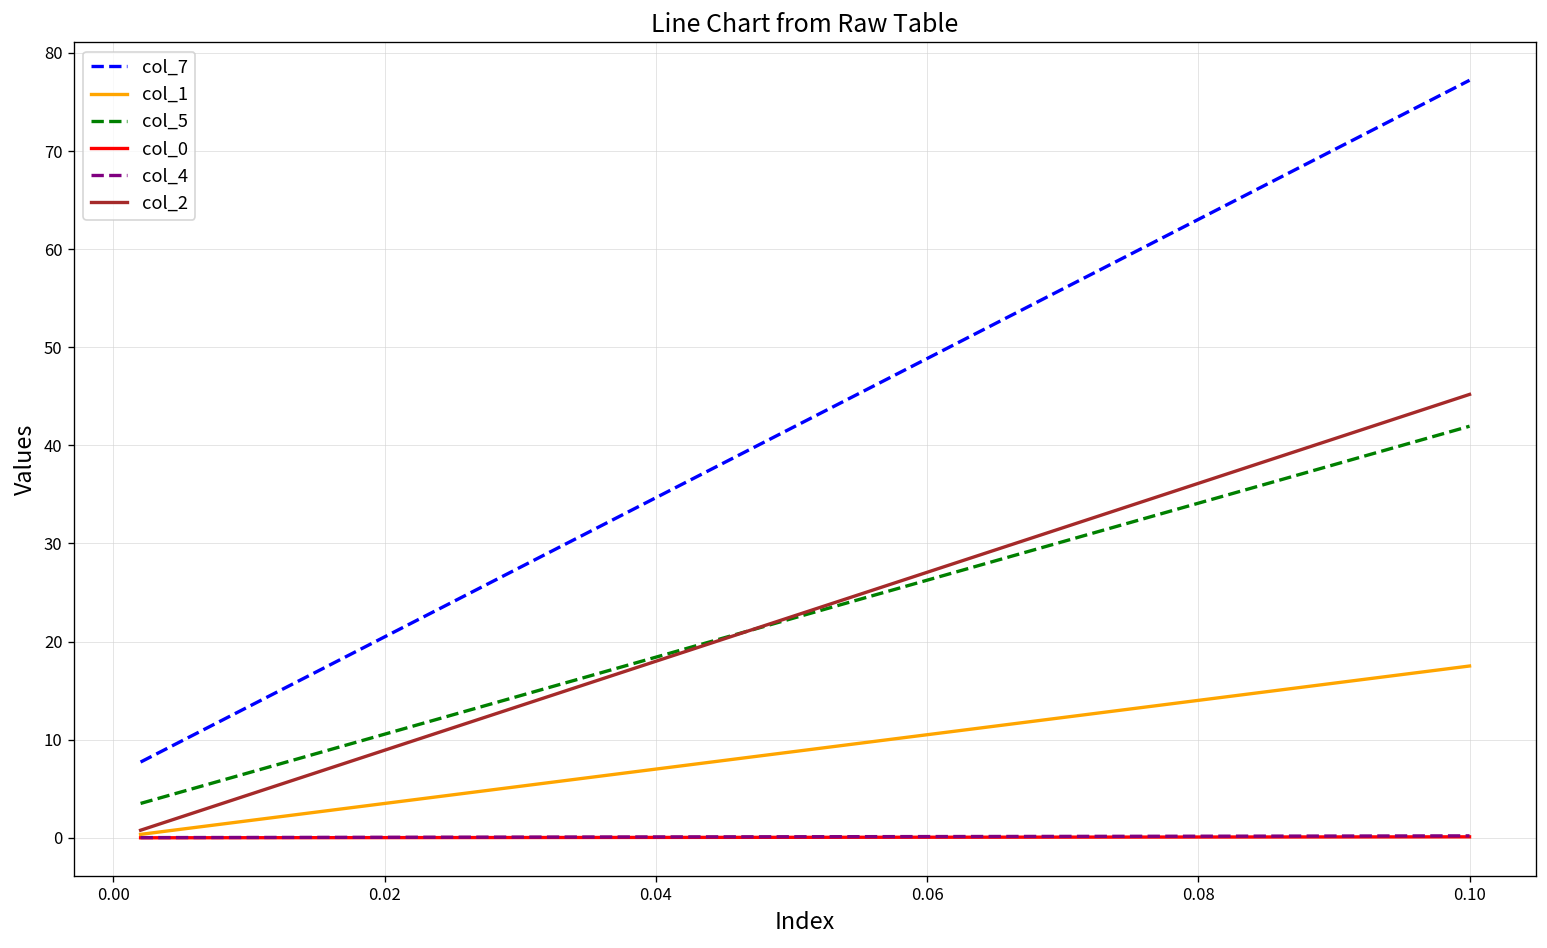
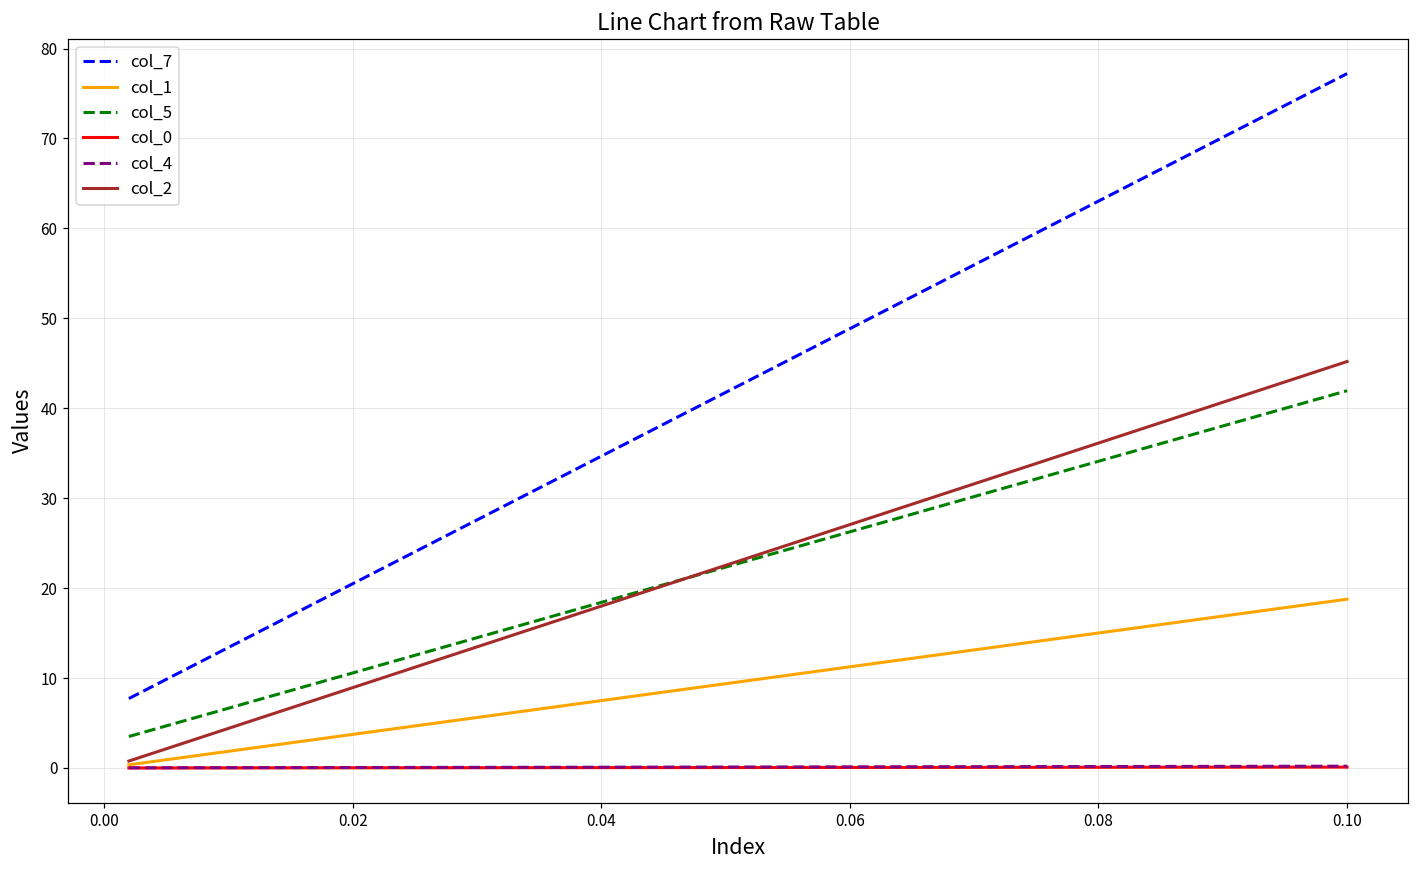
col_1, 0.10: 18 -> 19
